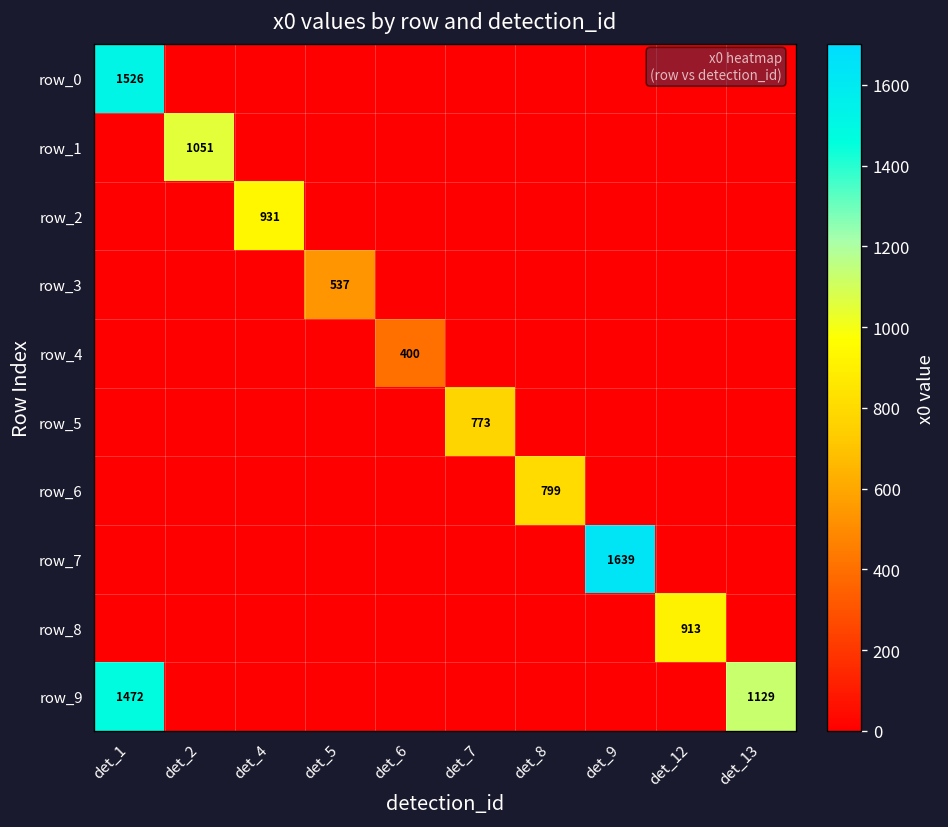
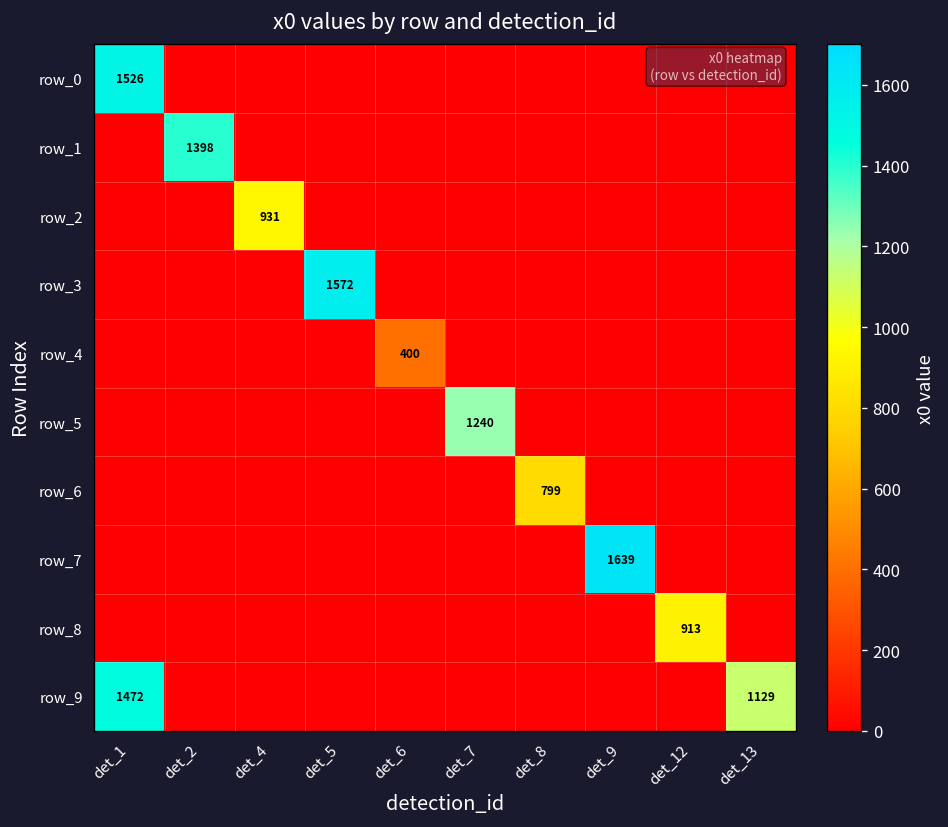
row_1, det_2: 1051 -> 1398
row_3, det_5: 537 -> 1572
row_5, det_7: 773 -> 1240
